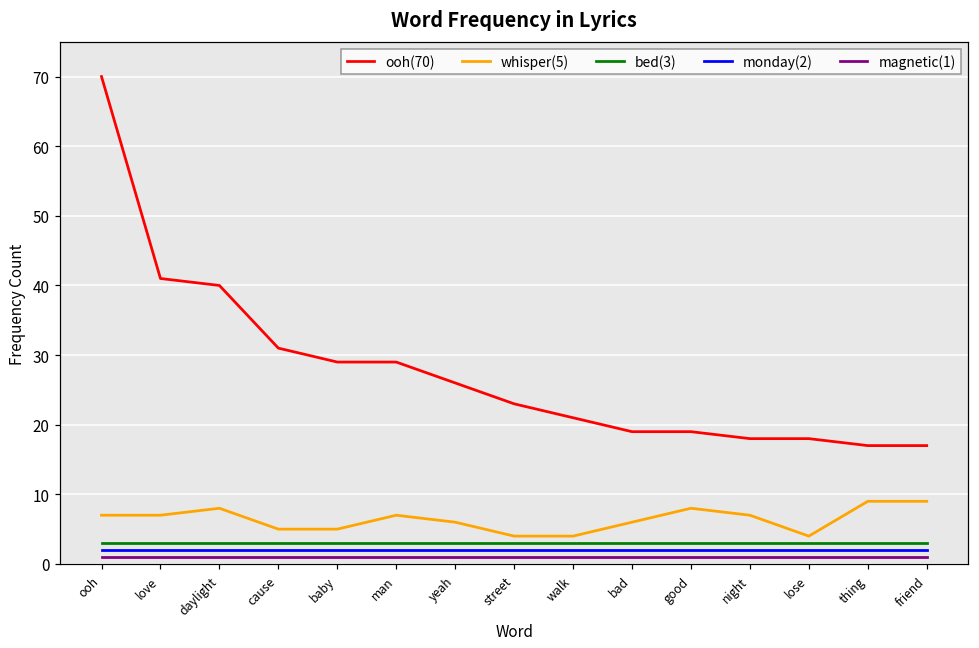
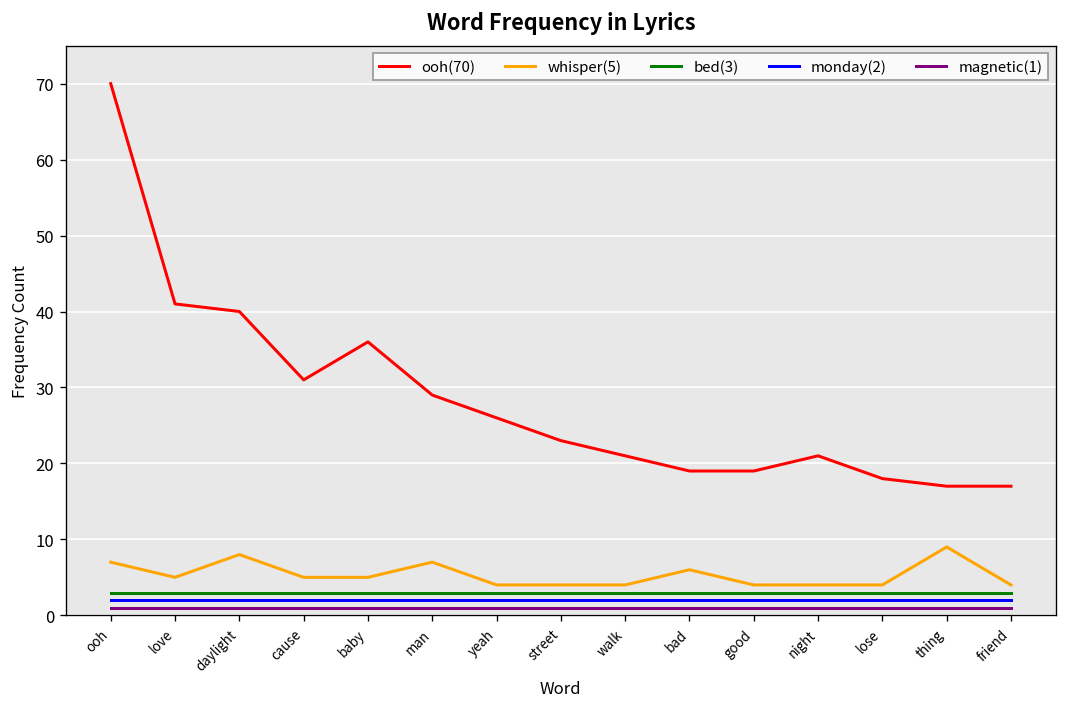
whisper(5), love: 7 -> 5
ooh(70), baby: 29 -> 36
whisper(5), yeah: 6 -> 4
whisper(5), good: 8 -> 4
ooh(70), night: 18 -> 21
whisper(5), night: 7 -> 4
whisper(5), friend: 9 -> 4
